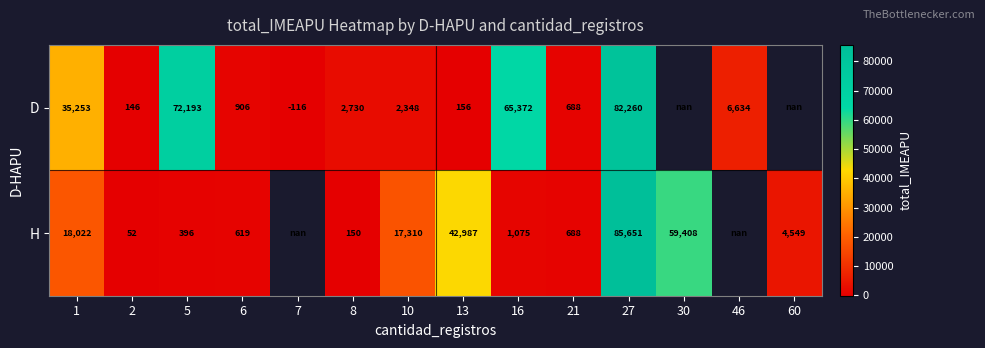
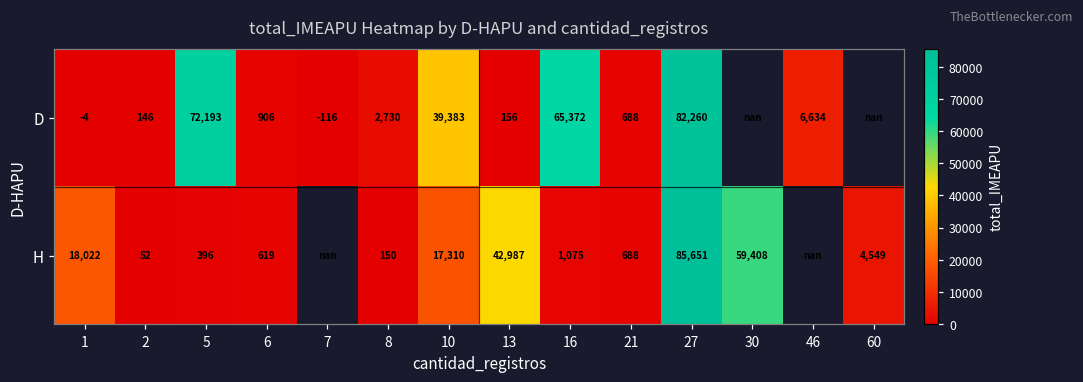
D, 1: 35,253 -> -4
D, 10: 2,348 -> 39,383
